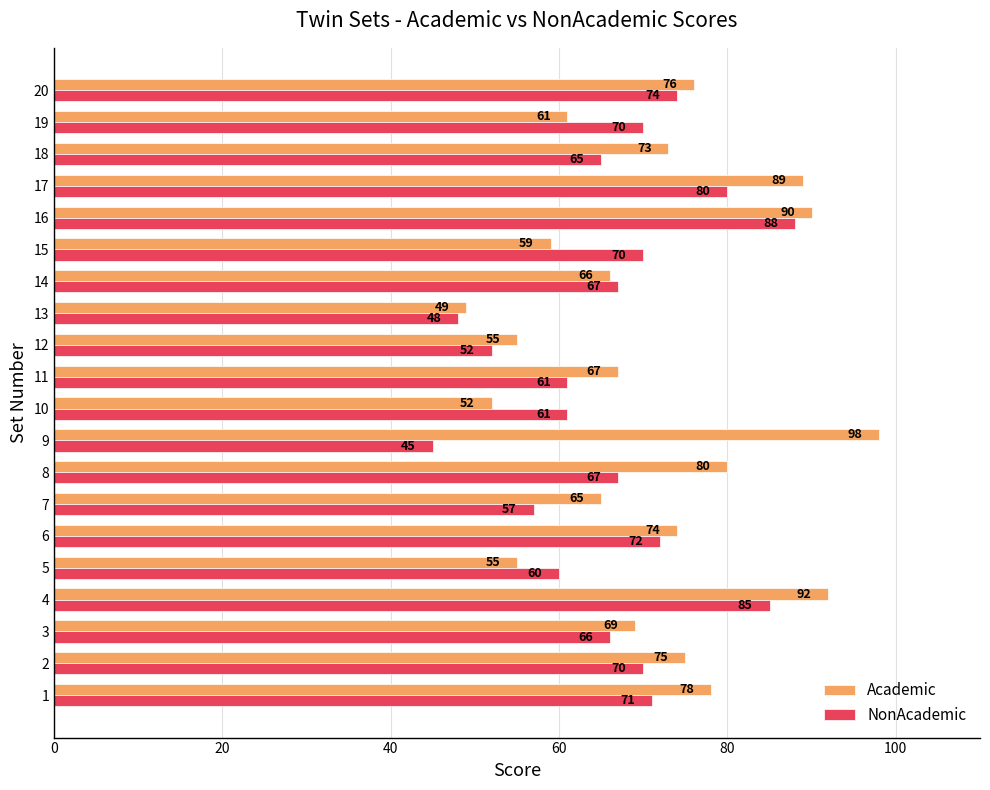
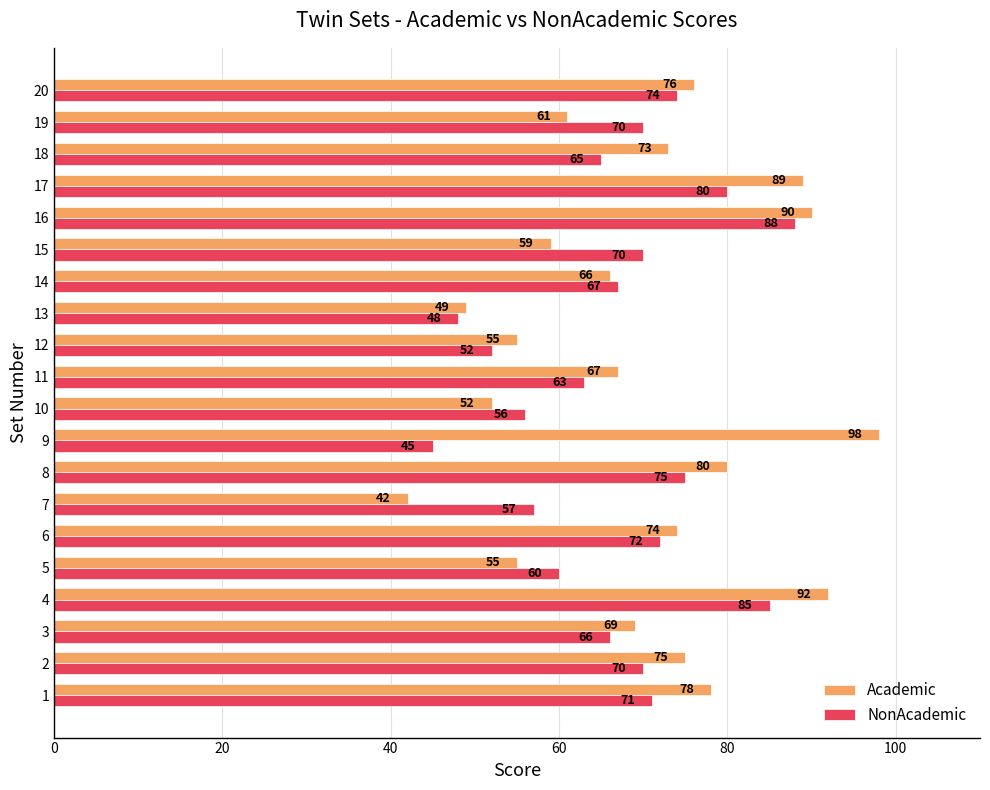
NonAcademic, 11: 61 -> 63
NonAcademic, 10: 61 -> 56
NonAcademic, 8: 67 -> 75
Academic, 7: 65 -> 42
